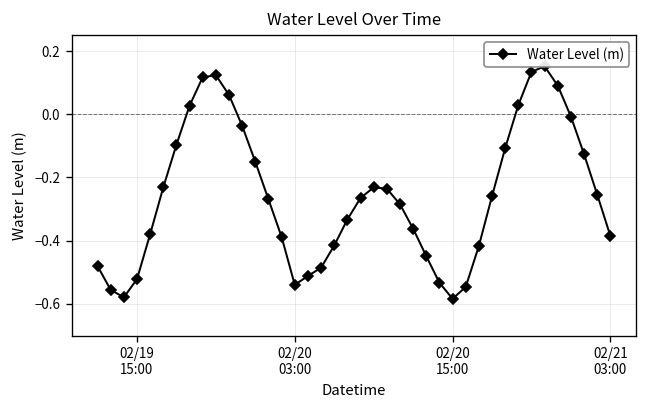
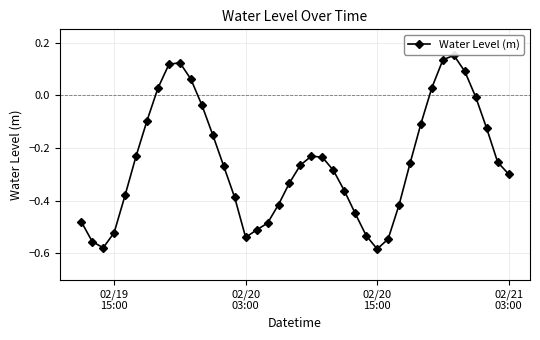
02/21 03:00: -0.38 -> -0.30
